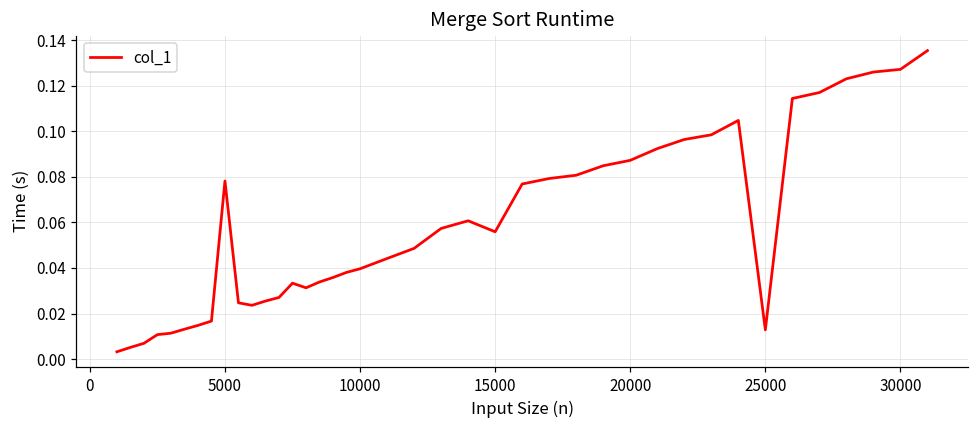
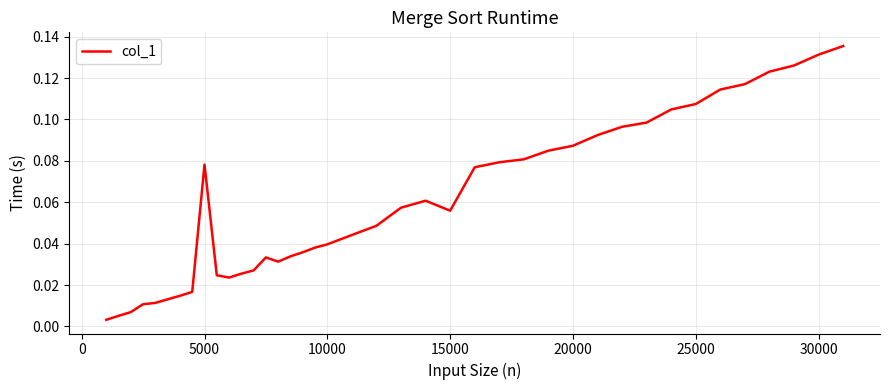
25000: 0.013 -> 0.107
30000: 0.127 -> 0.131
